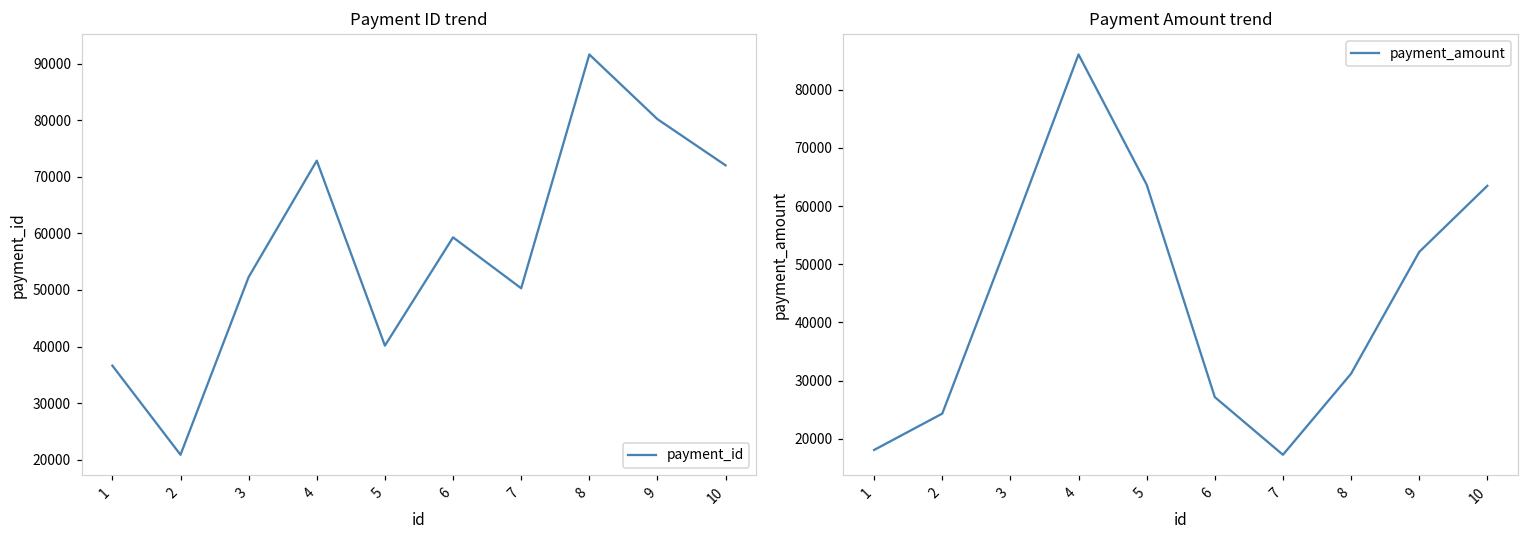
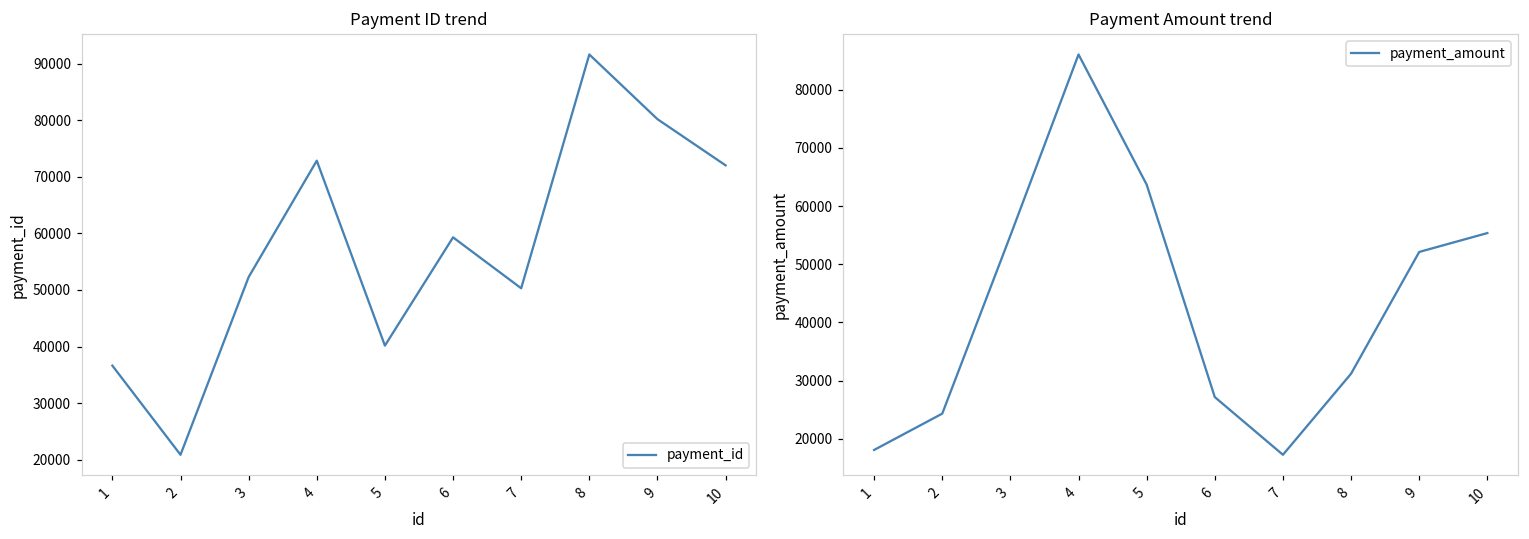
Payment Amount trend, 10: 63000 -> 55000
